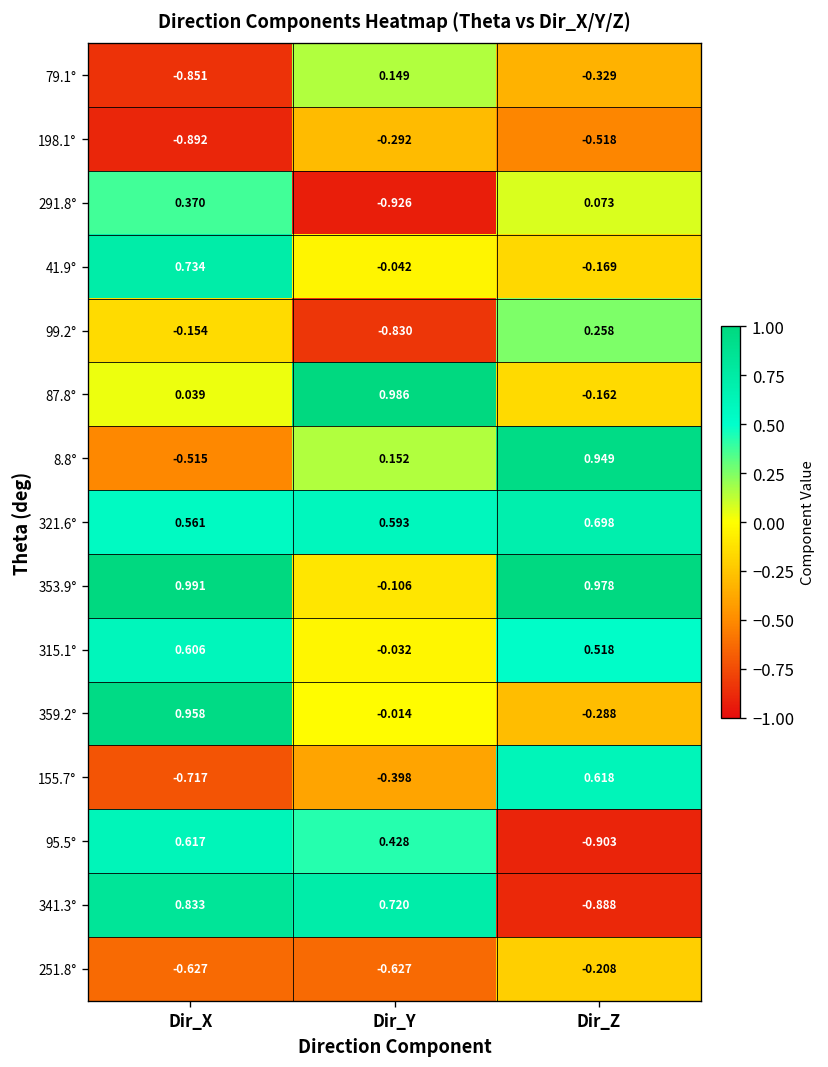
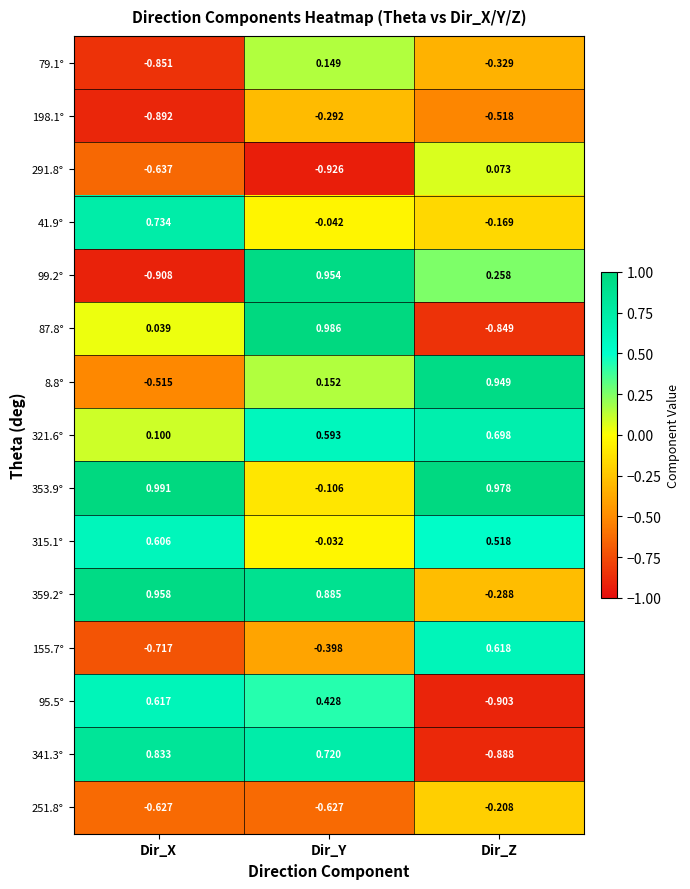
291.8°, Dir_X: 0.370 -> -0.637
99.2°, Dir_X: -0.154 -> -0.908
99.2°, Dir_Y: -0.830 -> 0.954
87.8°, Dir_Z: -0.162 -> -0.849
321.6°, Dir_X: 0.561 -> 0.100
359.2°, Dir_Y: -0.014 -> 0.885
